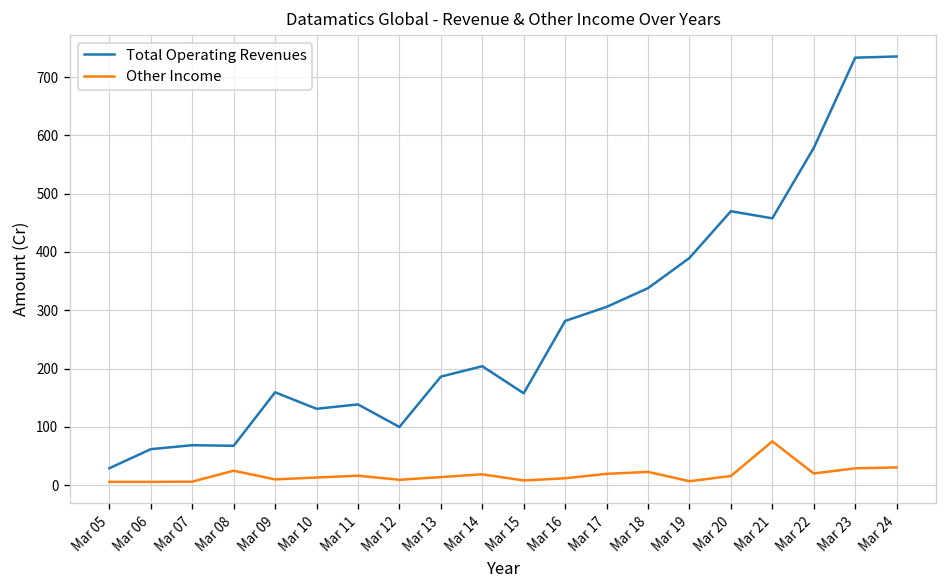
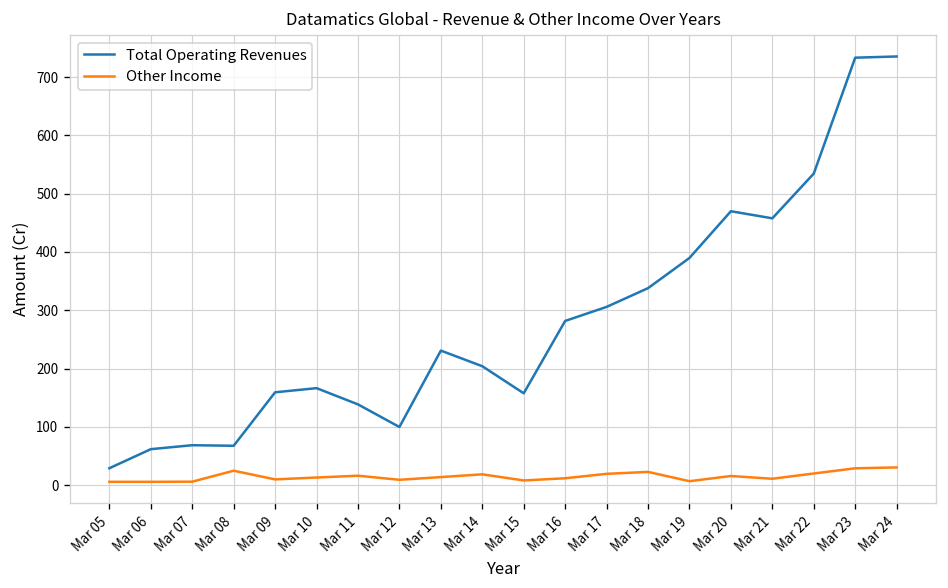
Total Operating Revenues, Mar 10: 130 -> 170
Total Operating Revenues, Mar 13: 190 -> 230
Other Income, Mar 21: 70 -> 10
Total Operating Revenues, Mar 22: 580 -> 530
